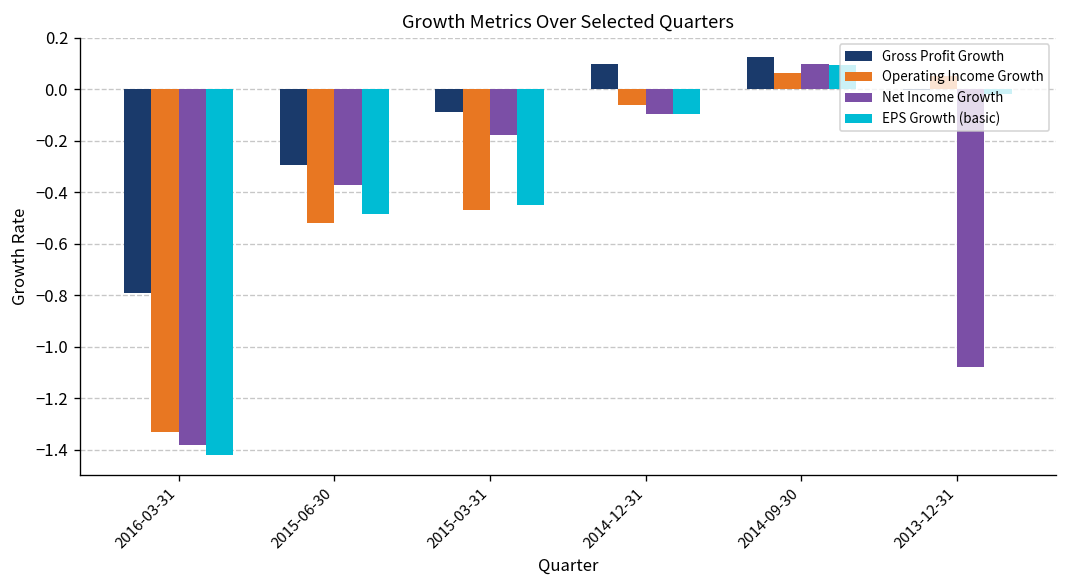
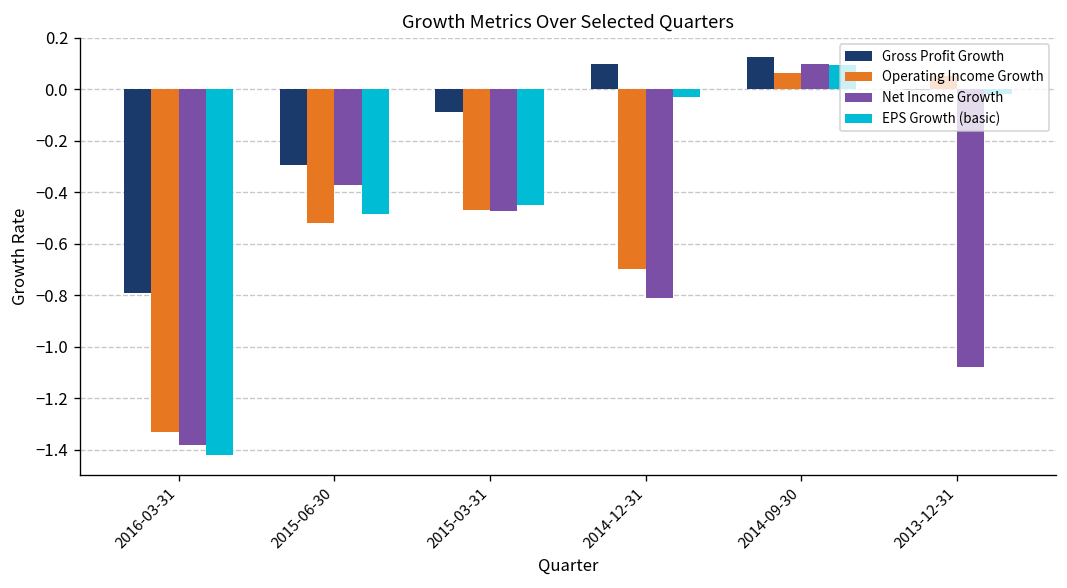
Net Income Growth, 2015-03-31: -0.18 -> -0.47
Operating Income Growth, 2014-12-31: -0.06 -> -0.70
Net Income Growth, 2014-12-31: -0.10 -> -0.81
EPS Growth (basic), 2014-12-31: -0.10 -> -0.03
